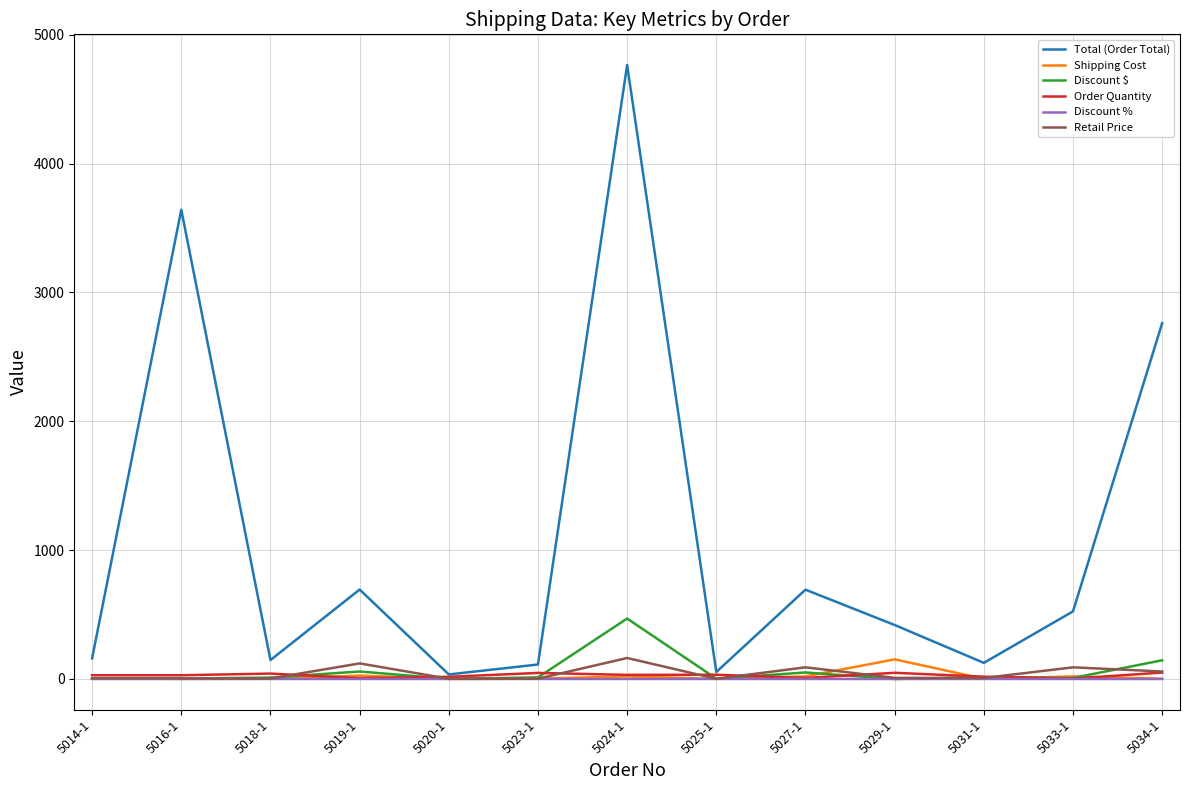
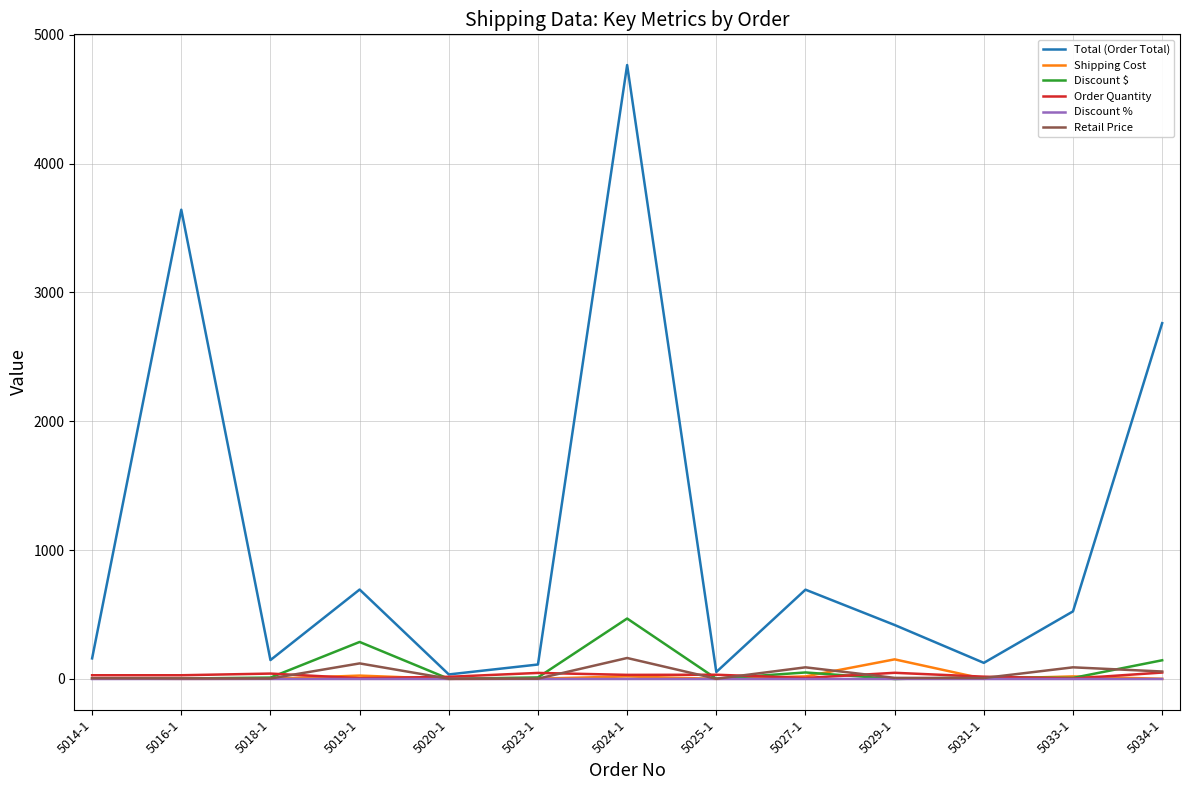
Discount $, 5019-1: 60 -> 290
